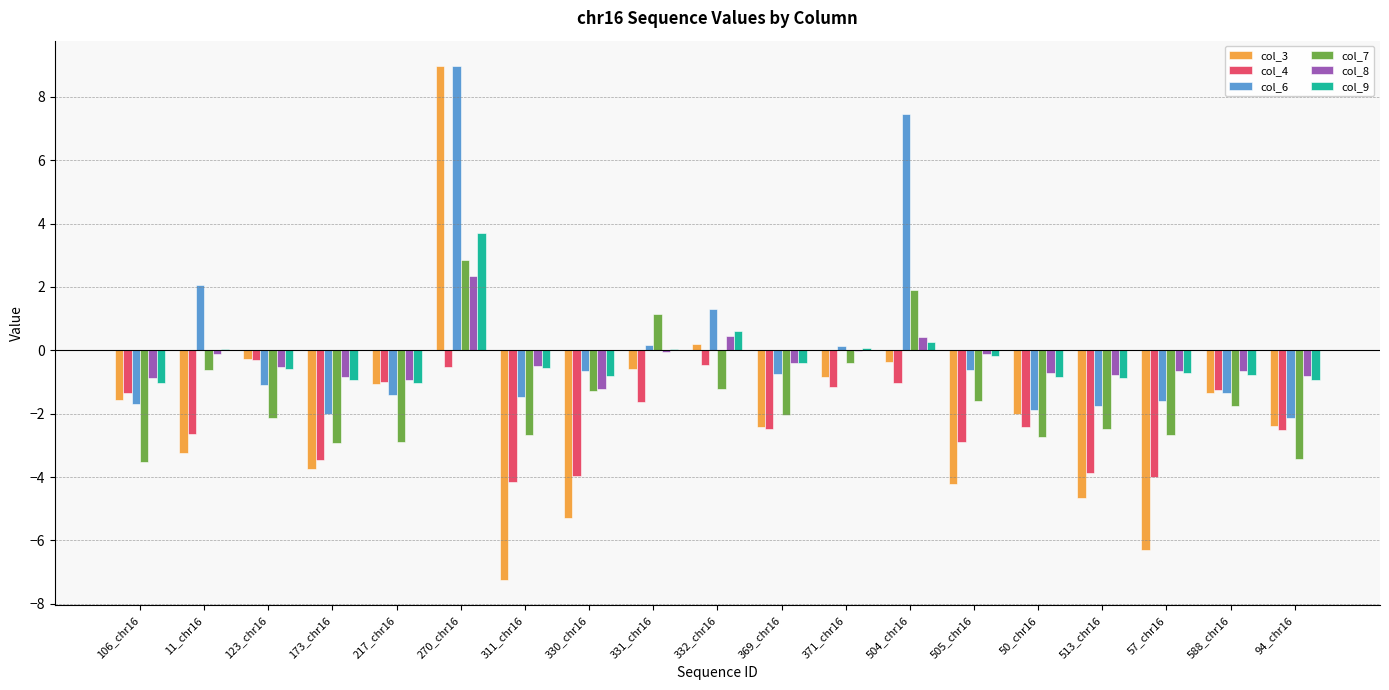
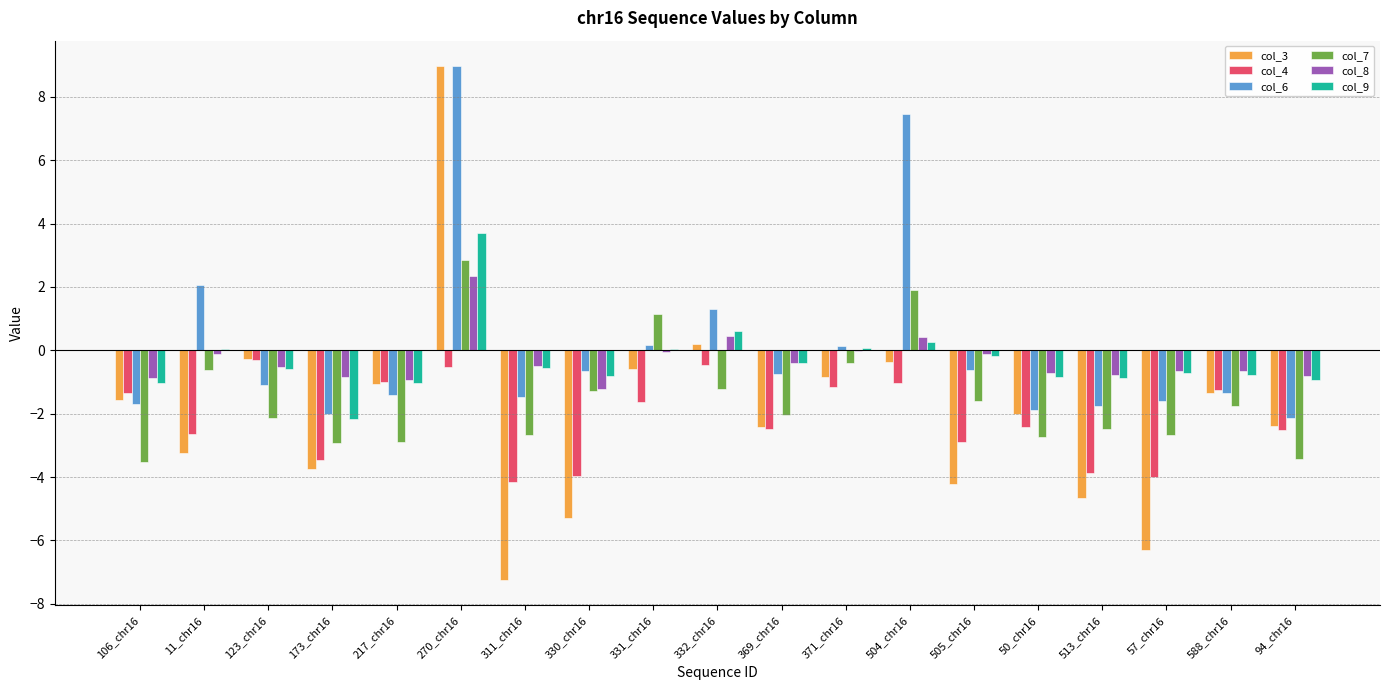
col_9, 173_chr16: -0.9 -> -2.2
